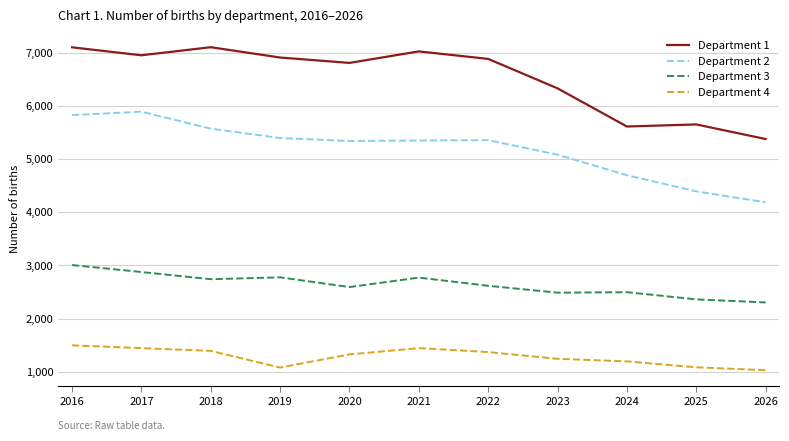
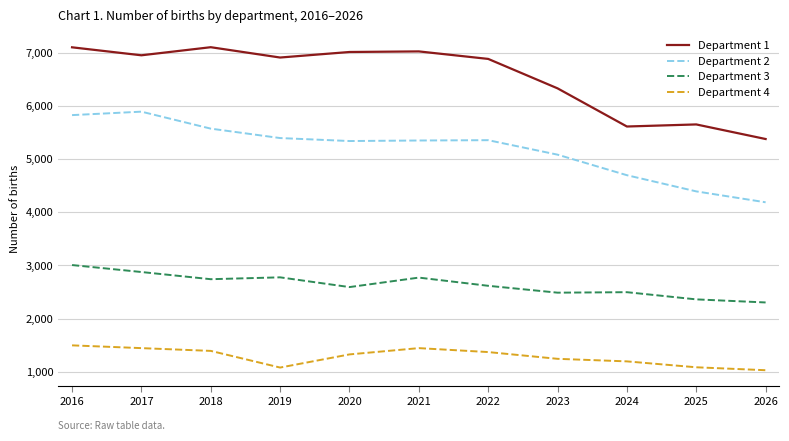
Department 1, 2020: 6,800 -> 7,000
